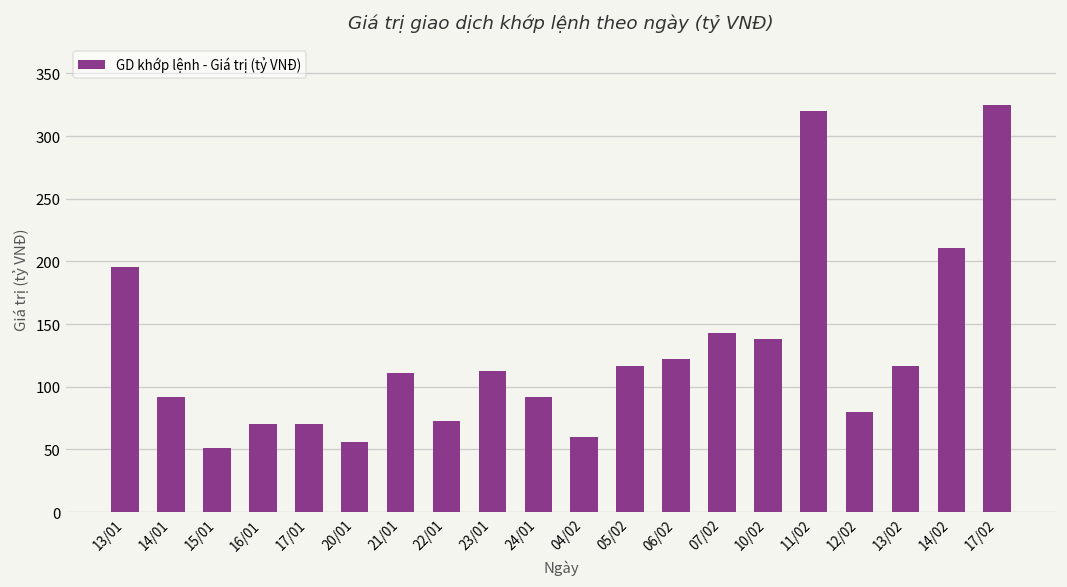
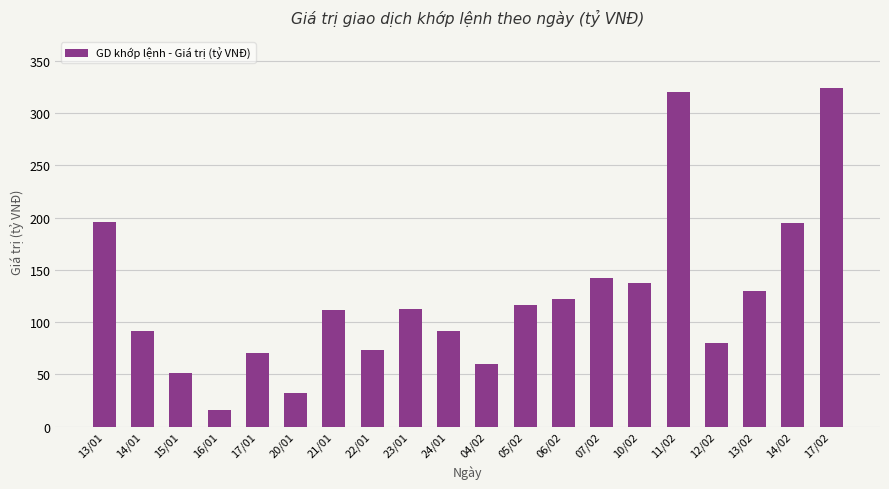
16/01: 71 -> 16
20/01: 56 -> 33
13/02: 117 -> 130
14/02: 211 -> 195
